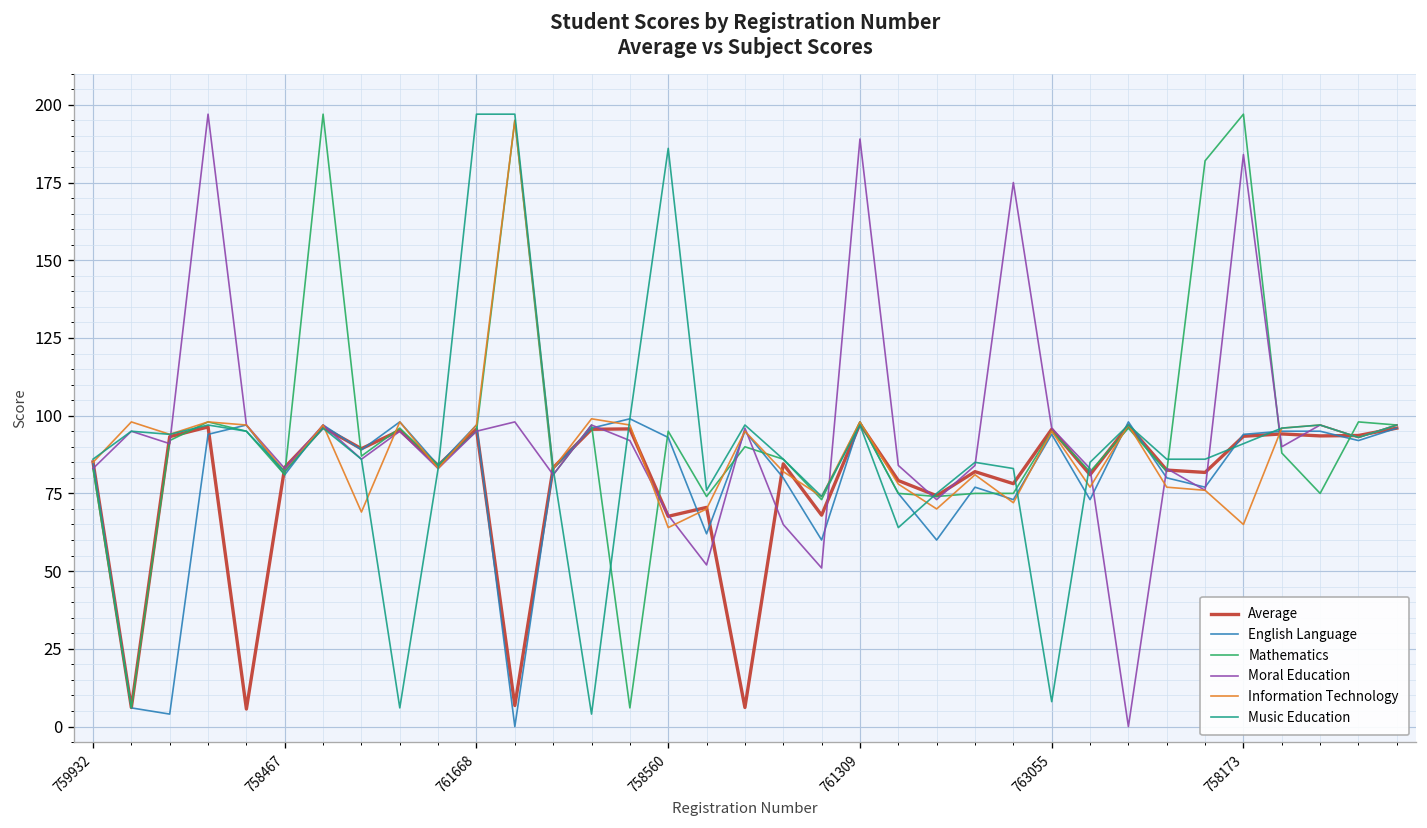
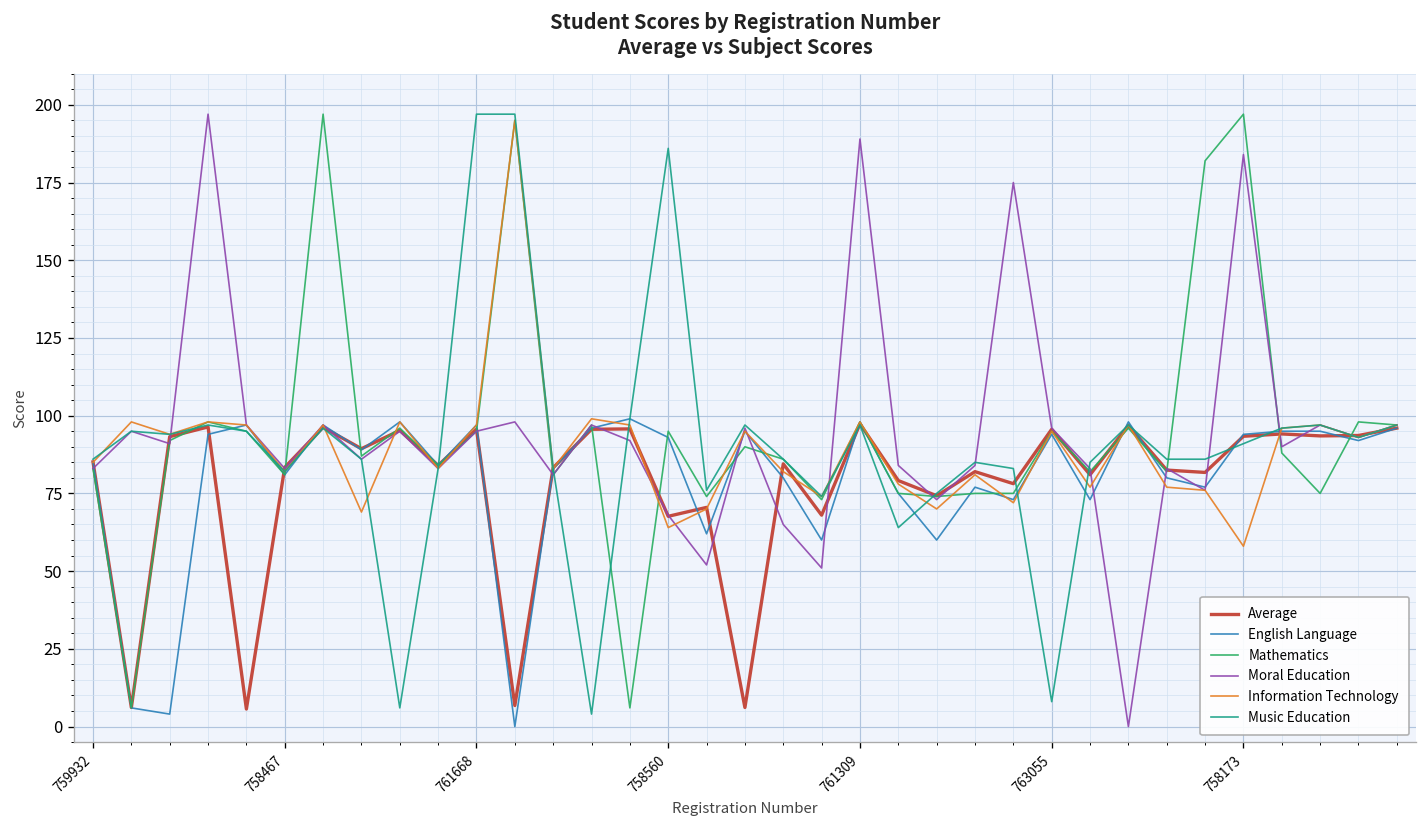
Information Technology, 758173: 65 -> 58
